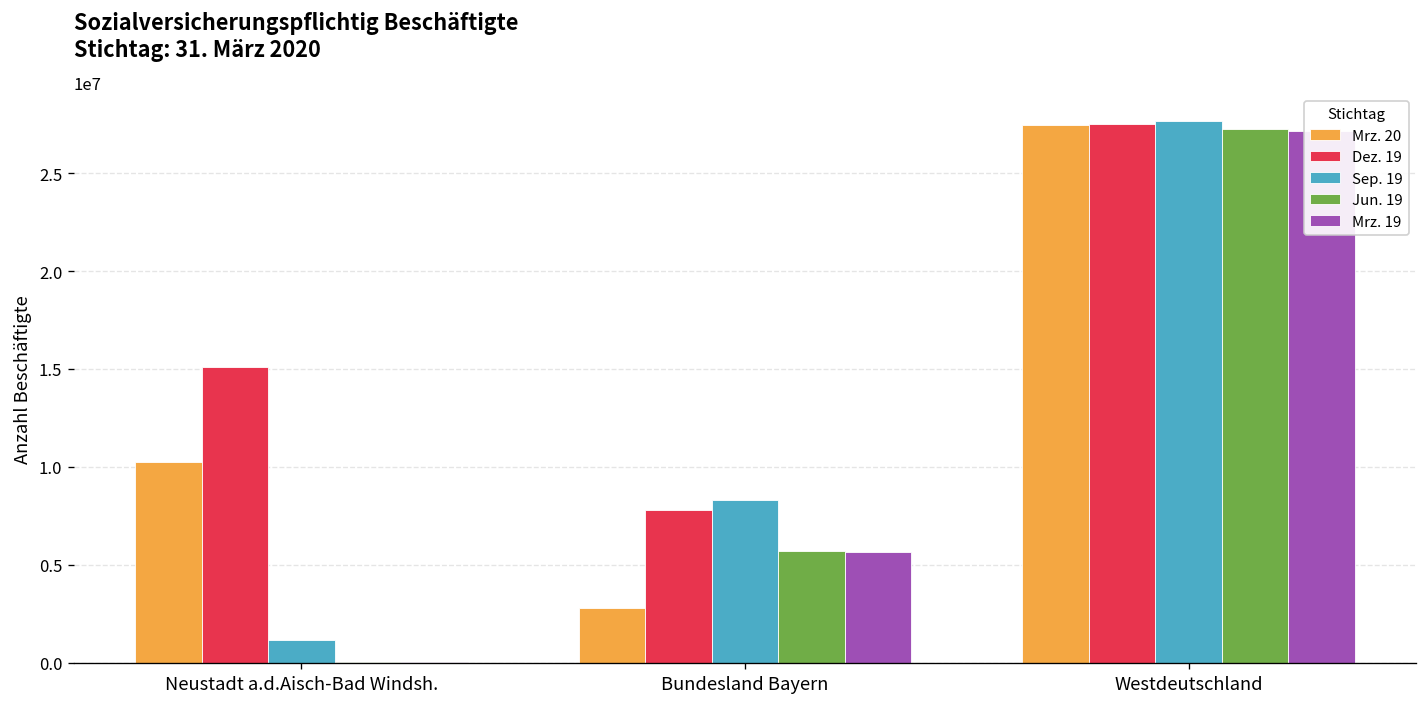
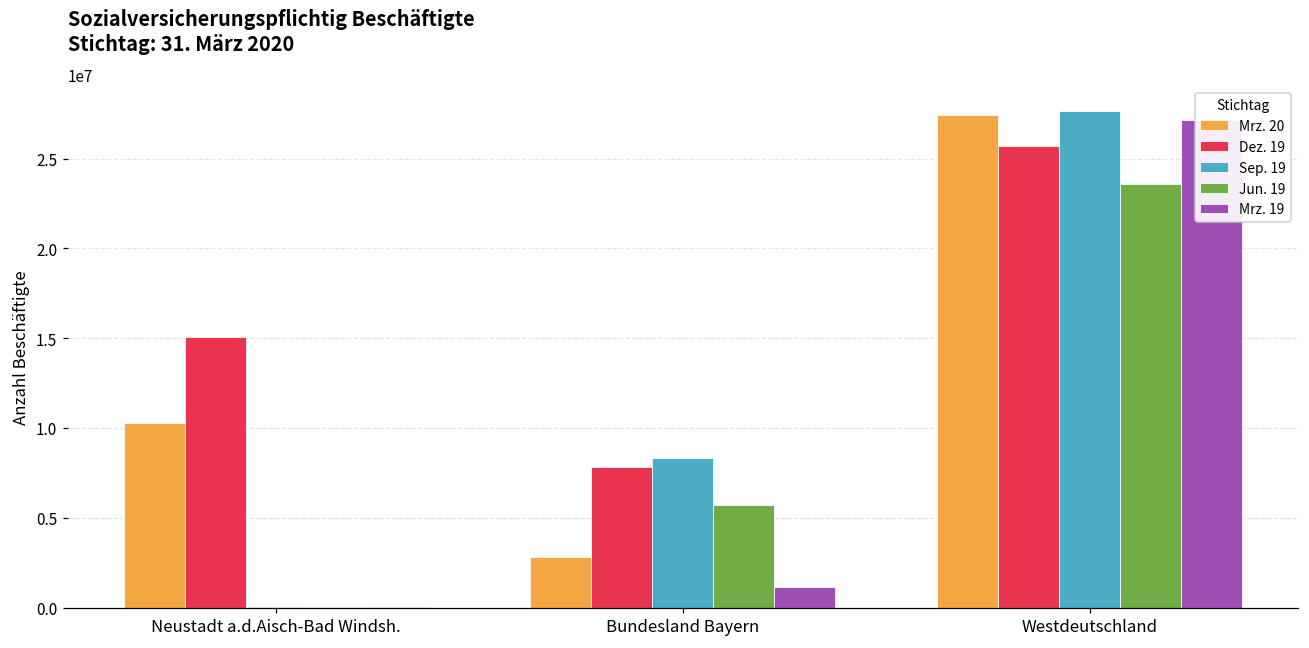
Sep. 19, Neustadt a.d.Aisch-Bad Windsh.: 1200000 -> 0
Mrz. 19, Bundesland Bayern: 5700000 -> 1200000
Dez. 19, Westdeutschland: 27500000 -> 25700000
Jun. 19, Westdeutschland: 27200000 -> 23600000
